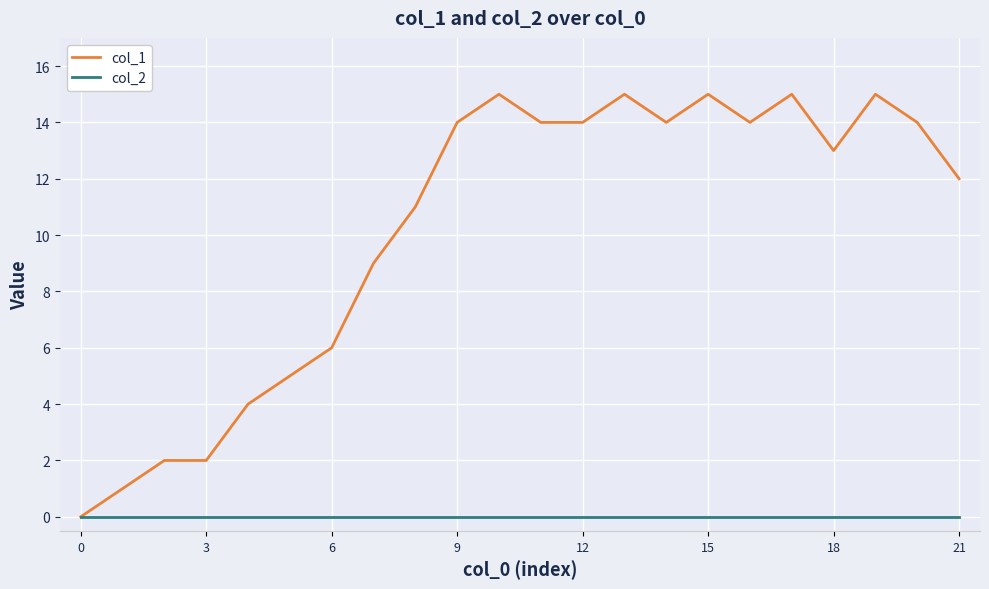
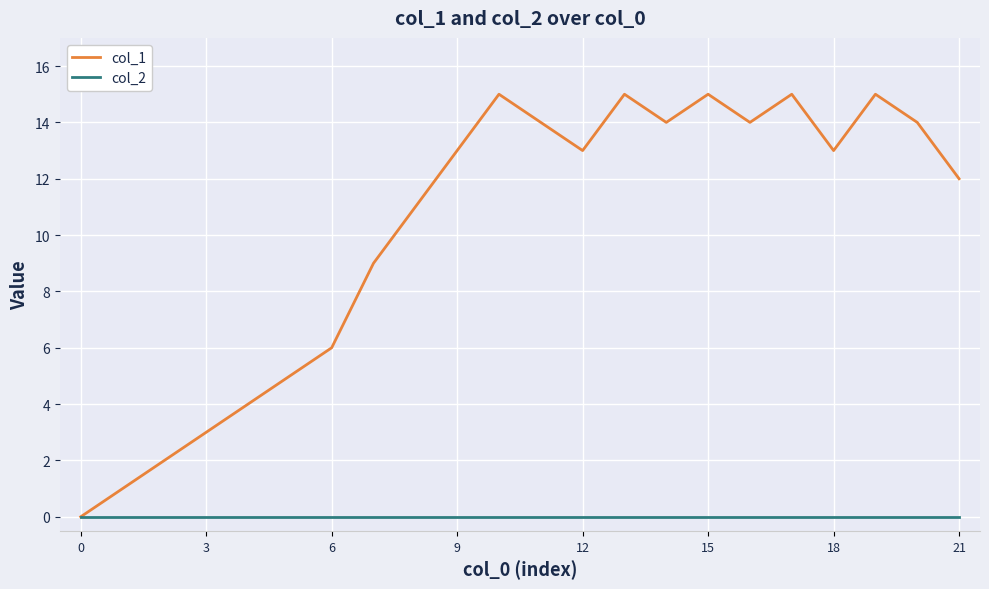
col_1, 3: 2 -> 3
col_1, 9: 14 -> 13
col_1, 12: 14 -> 13
